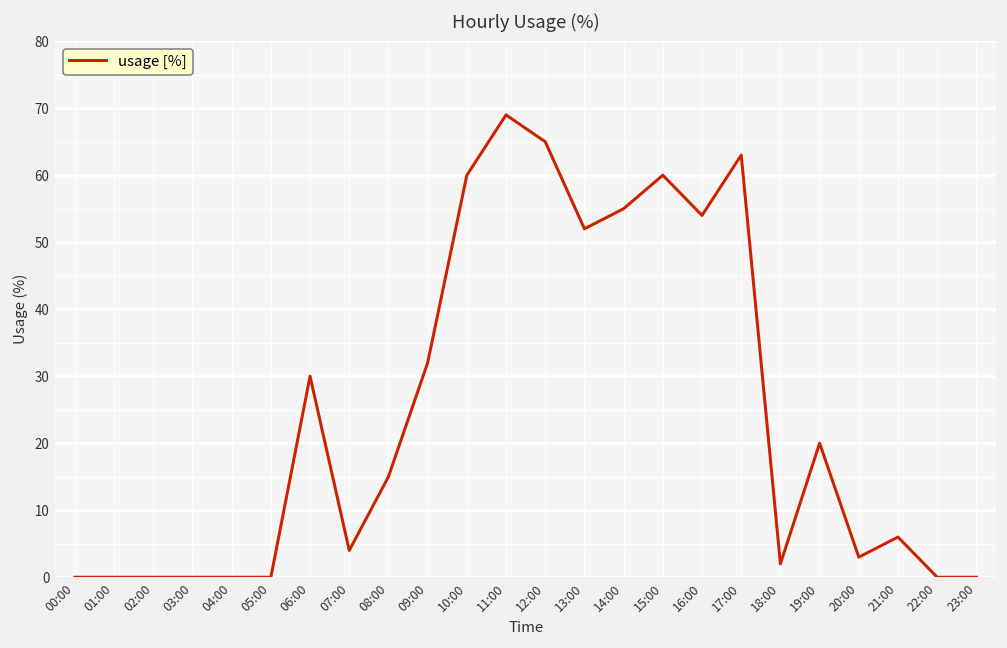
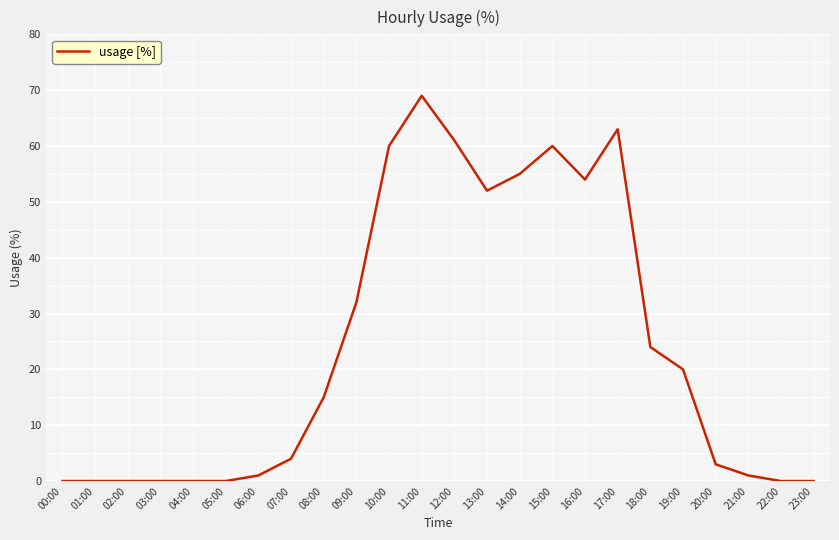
06:00: 30 -> 1
12:00: 65 -> 61
18:00: 2 -> 24
21:00: 6 -> 1
